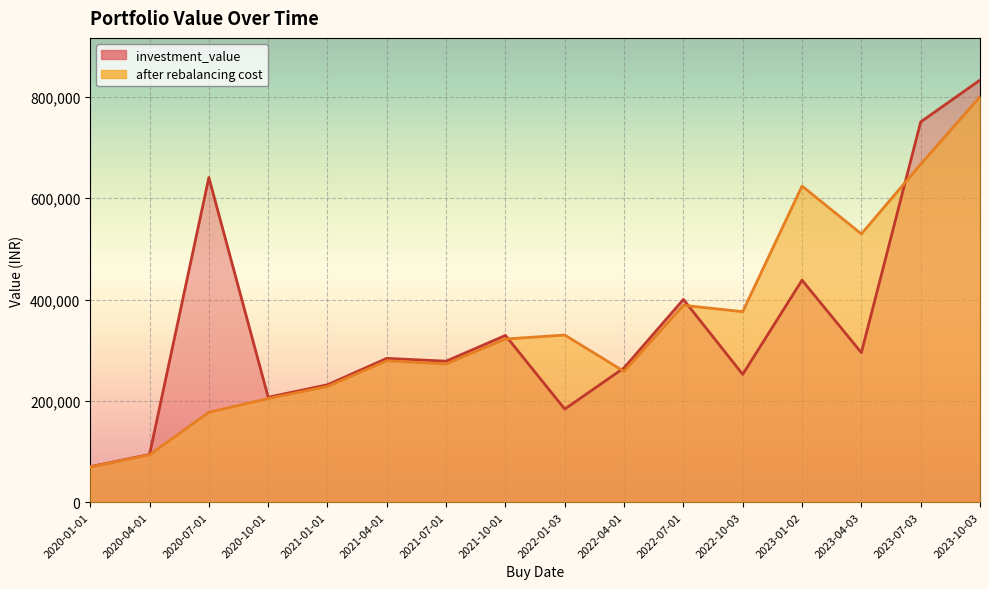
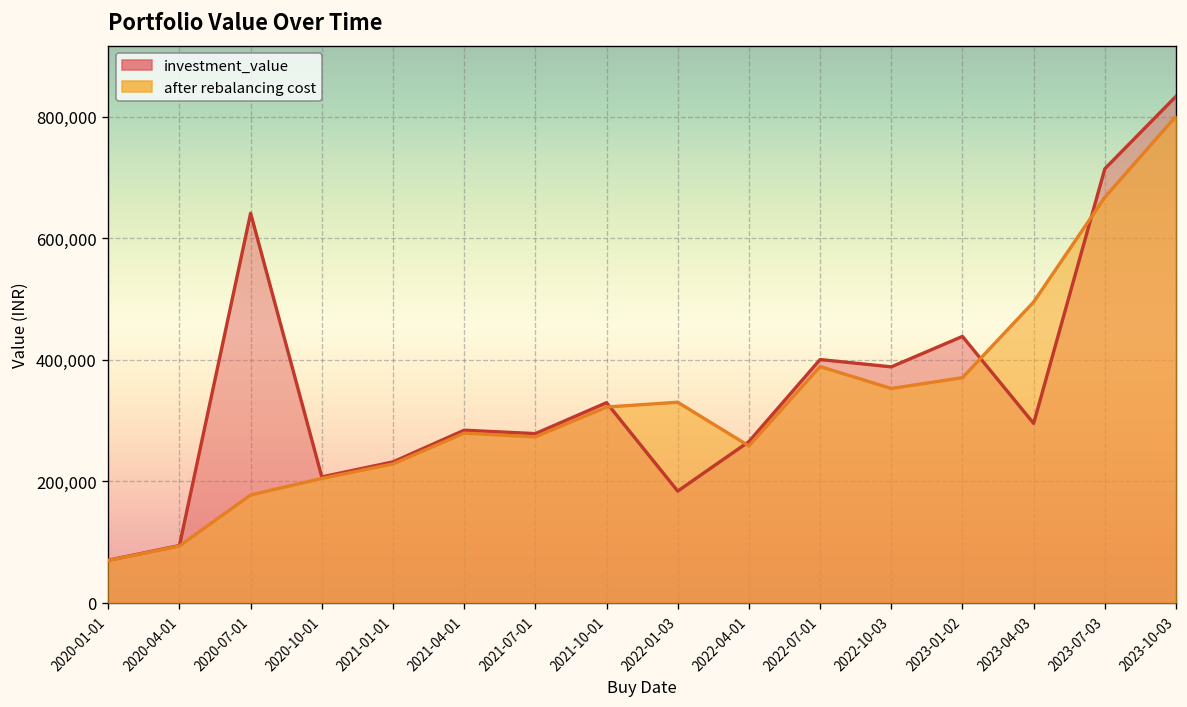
investment_value, 2022-10-03: 250,000 -> 390,000
after rebalancing cost, 2022-10-03: 380,000 -> 350,000
after rebalancing cost, 2023-01-02: 620,000 -> 370,000
after rebalancing cost, 2023-04-03: 530,000 -> 490,000
investment_value, 2023-07-03: 750,000 -> 710,000
